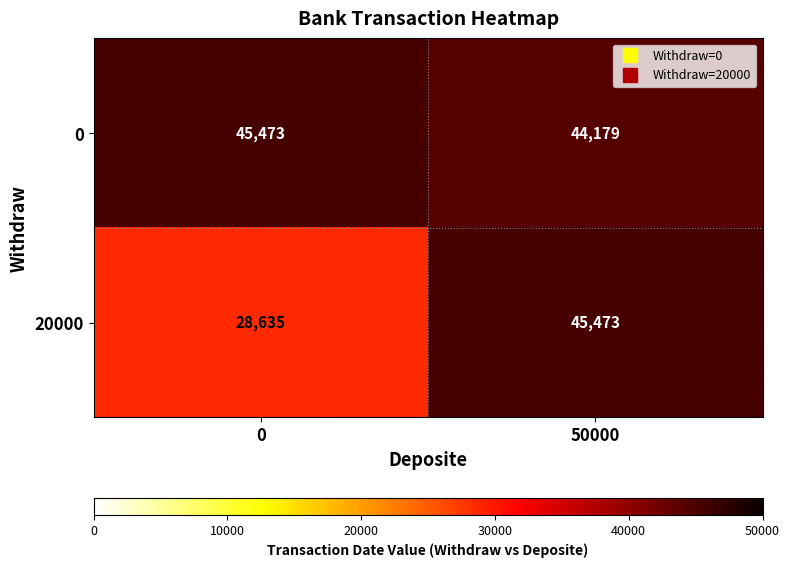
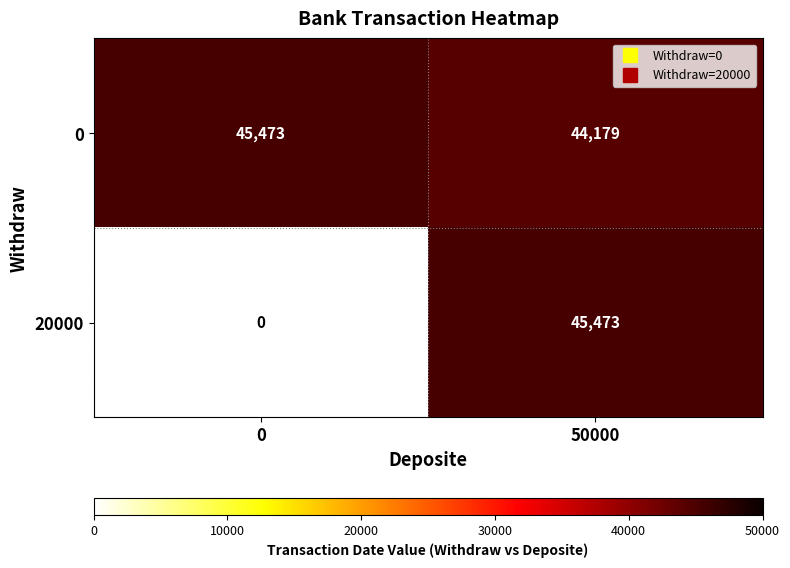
20000, 0: 28,635 -> 0
